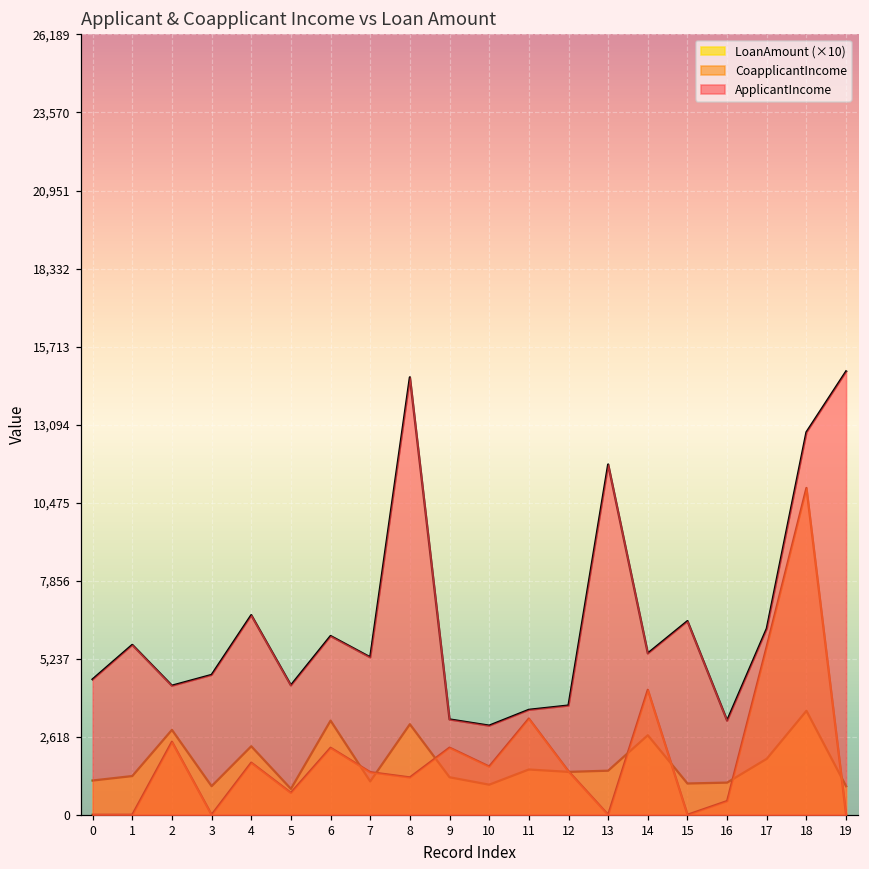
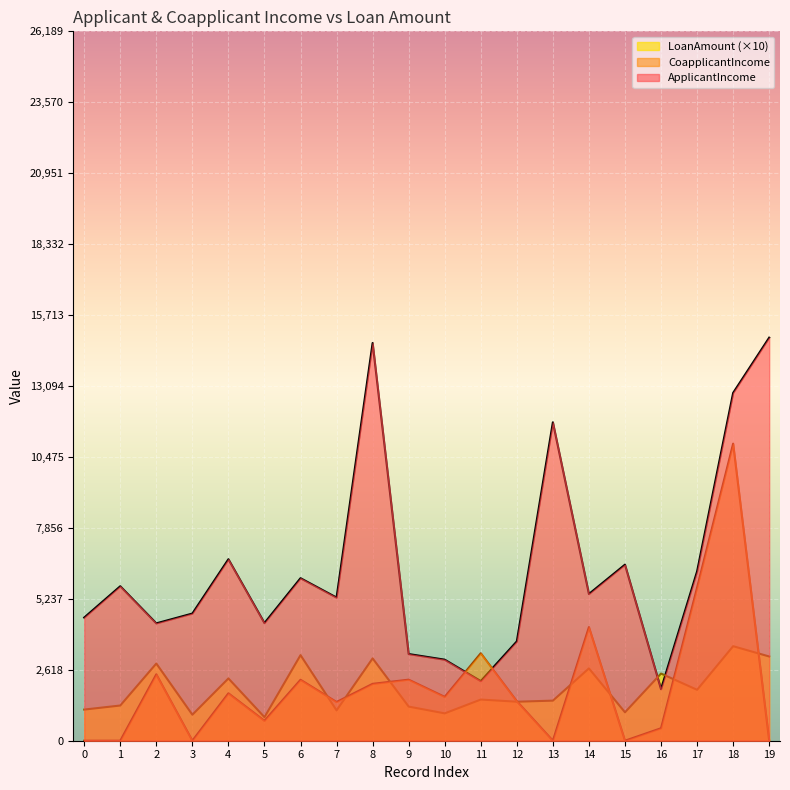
CoapplicantIncome, 8: 1,300 -> 2,100
ApplicantIncome, 11: 3,500 -> 2,200
LoanAmount (×10), 16: 1,100 -> 2,500
ApplicantIncome, 16: 3,200 -> 1,900
LoanAmount (×10), 19: 1,000 -> 3,100
